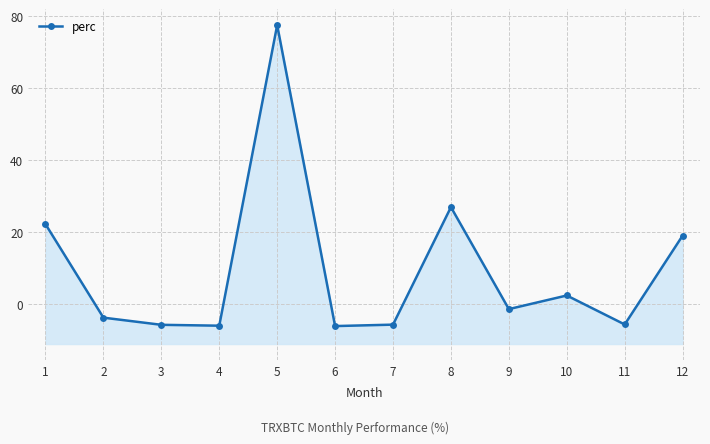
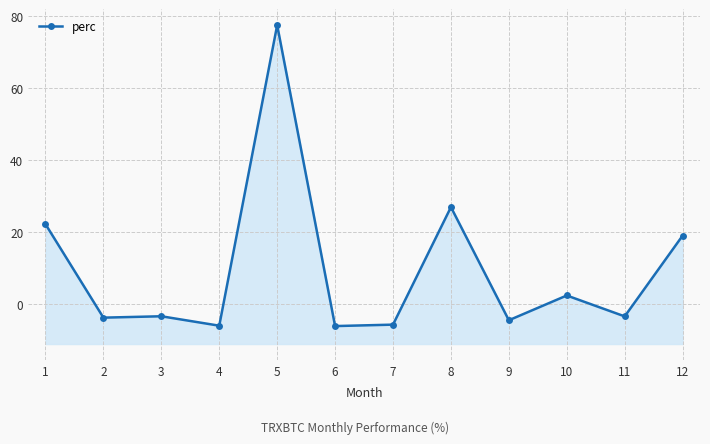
3: -6 -> -3
9: -1 -> -5
11: -6 -> -4
